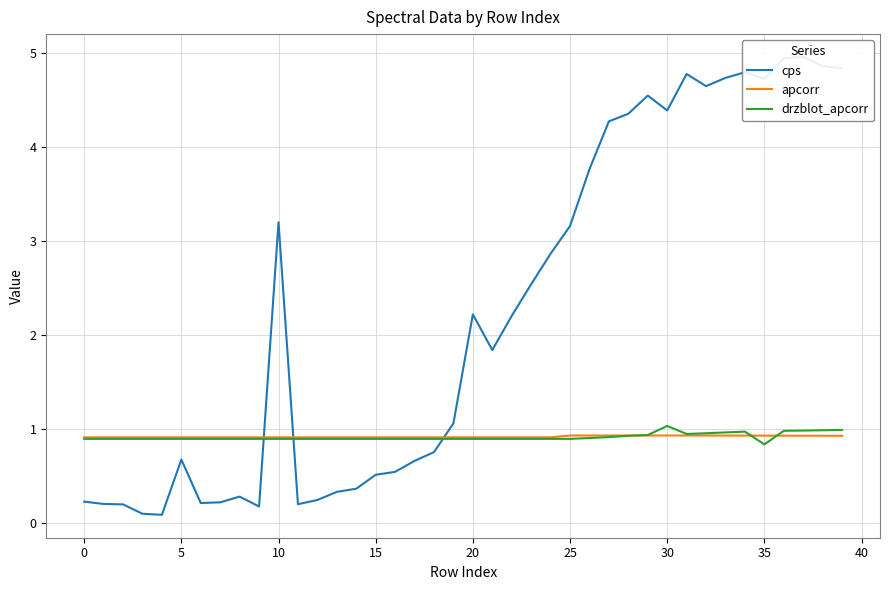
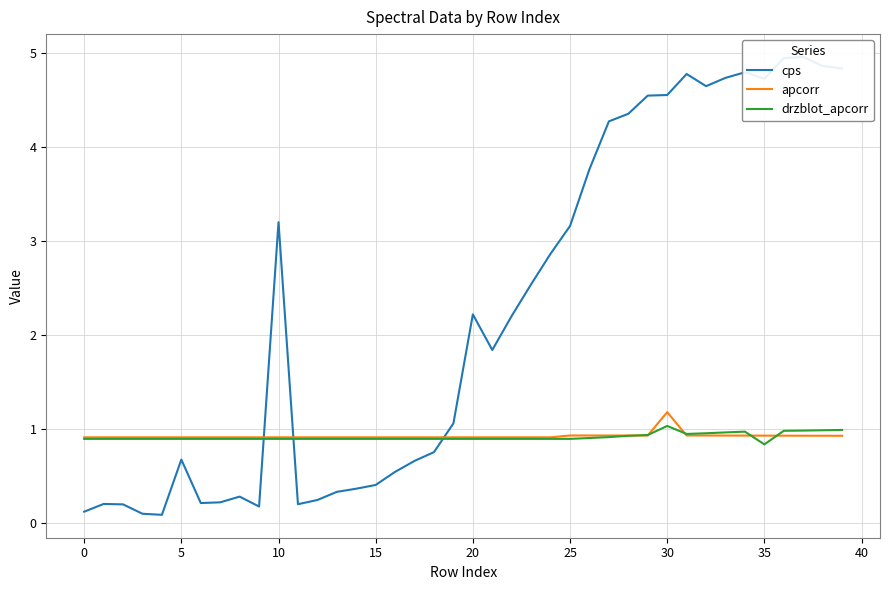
cps, 0: 0.2 -> 0.1
cps, 15: 0.5 -> 0.4
cps, 30: 4.4 -> 4.6
apcorr, 30: 0.9 -> 1.2
